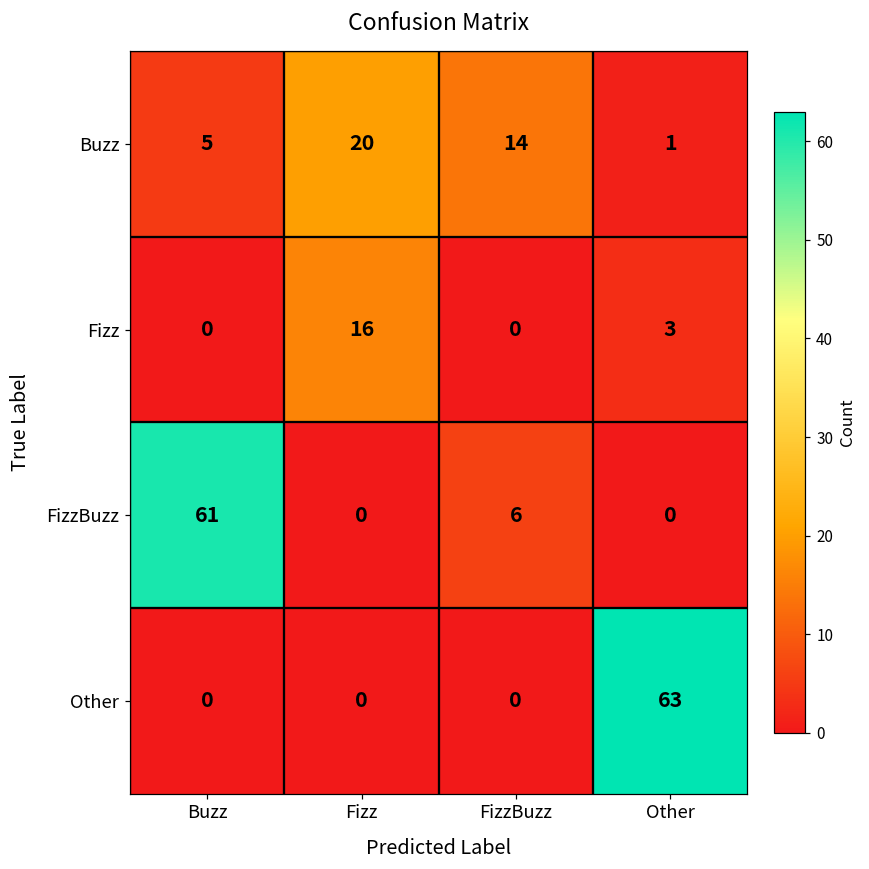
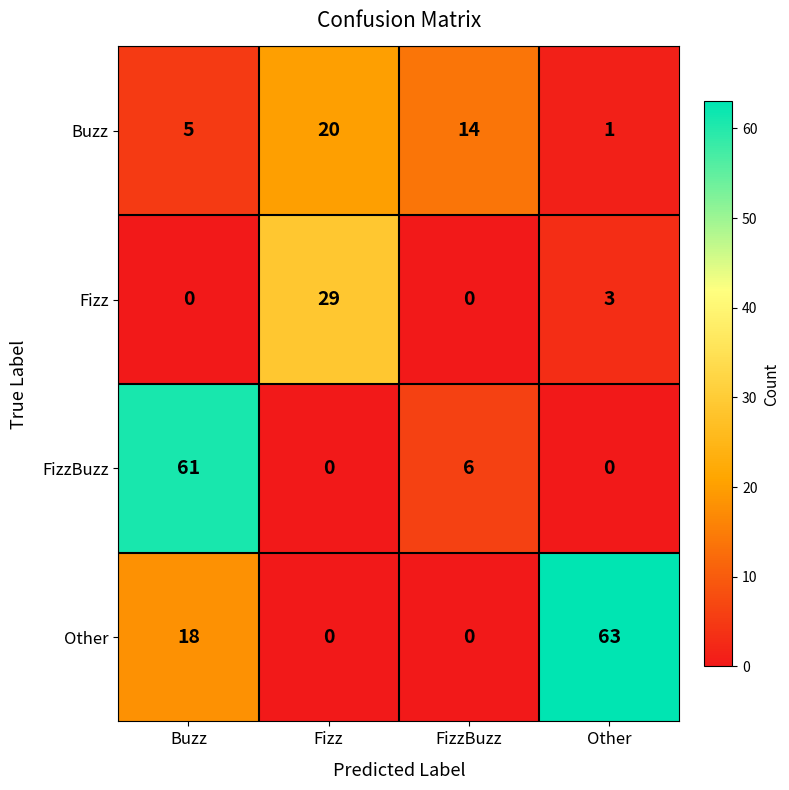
Fizz, Fizz: 16 -> 29
Other, Buzz: 0 -> 18
